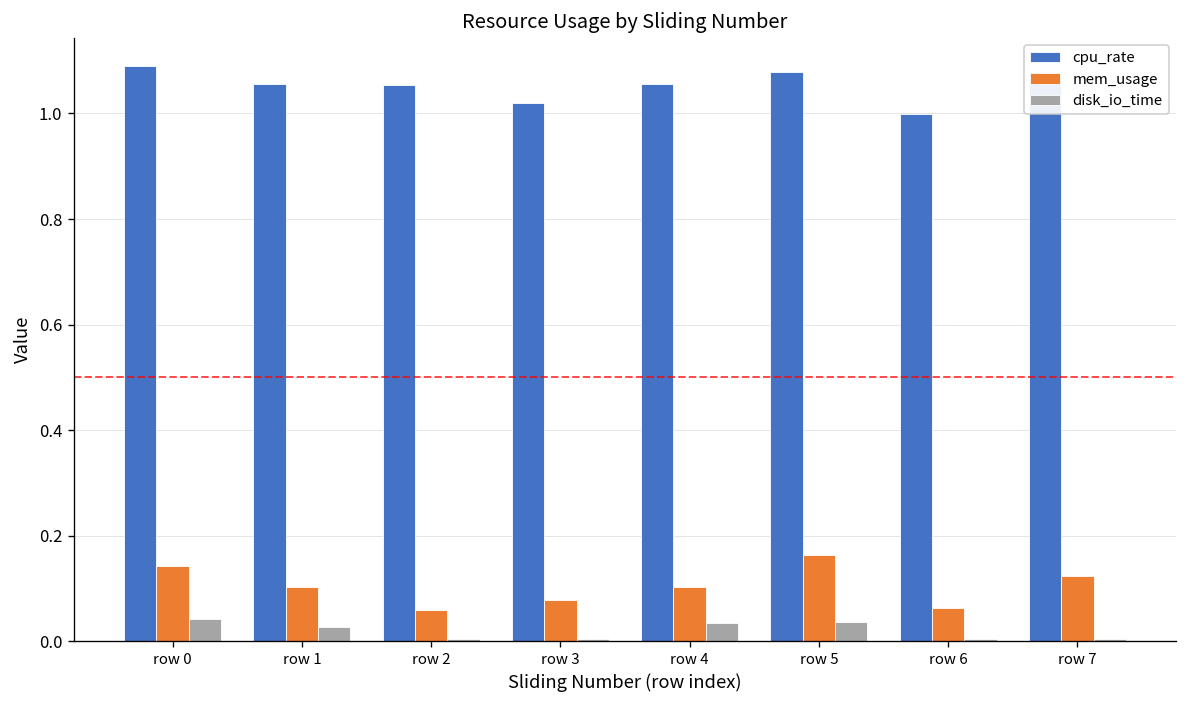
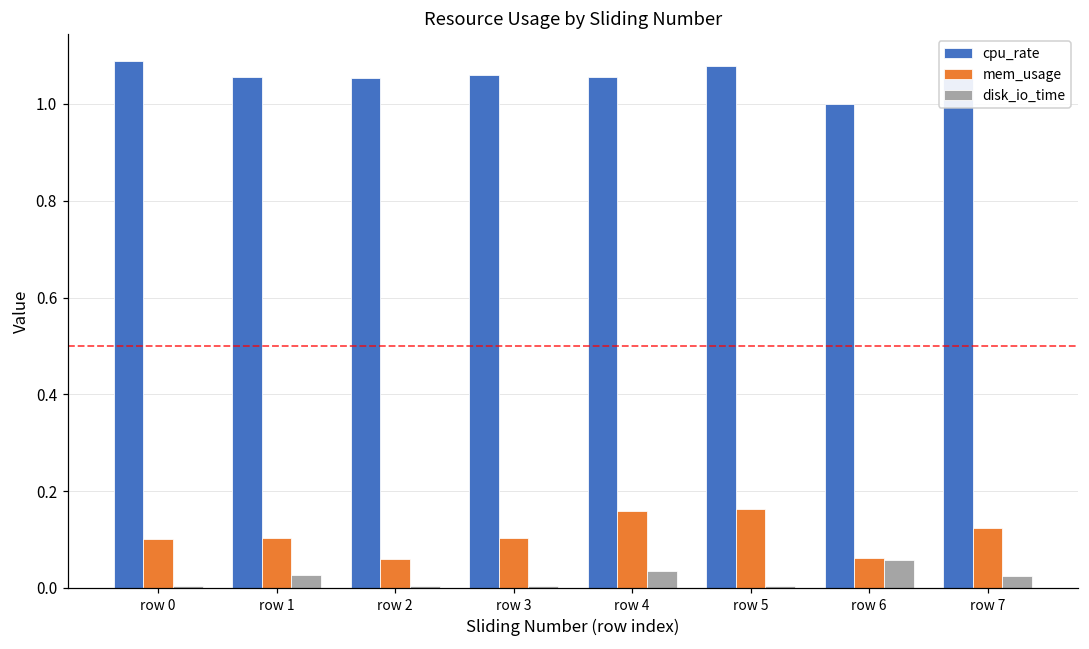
mem_usage, row 0: 0.14 -> 0.10
disk_io_time, row 0: 0.04 -> 0.00
cpu_rate, row 3: 1.02 -> 1.06
mem_usage, row 3: 0.08 -> 0.10
mem_usage, row 4: 0.10 -> 0.16
disk_io_time, row 5: 0.04 -> 0.00
disk_io_time, row 6: 0.00 -> 0.06
disk_io_time, row 7: 0.00 -> 0.02
